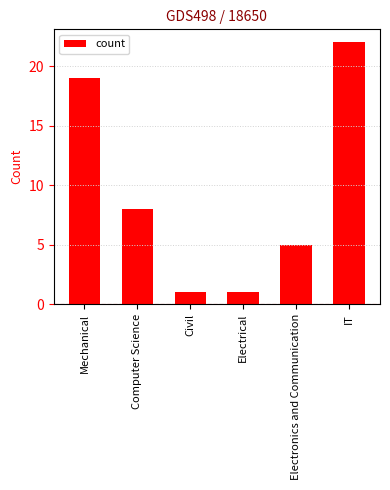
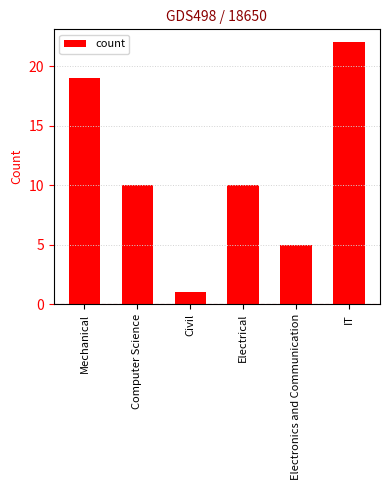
Computer Science: 8 -> 10
Electrical: 1 -> 10
